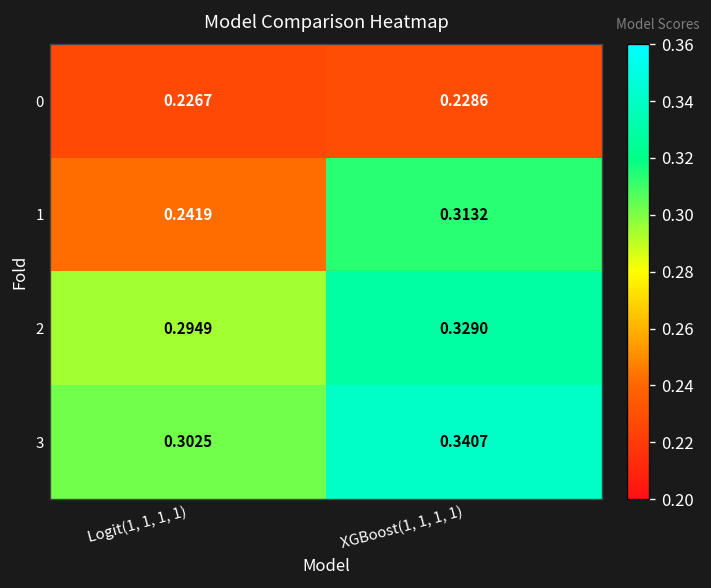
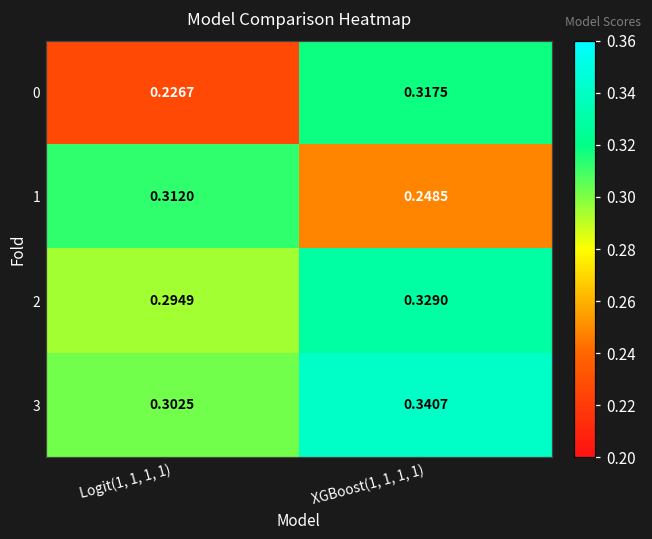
0, XGBoost(1, 1, 1, 1): 0.2286 -> 0.3175
1, Logit(1, 1, 1, 1): 0.2419 -> 0.3120
1, XGBoost(1, 1, 1, 1): 0.3132 -> 0.2485
